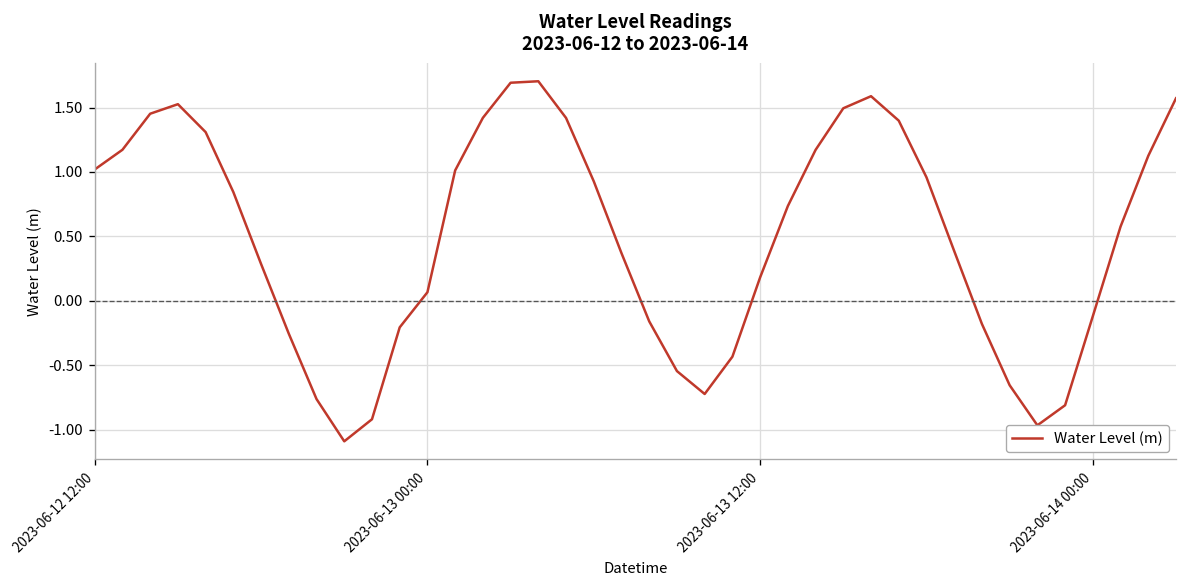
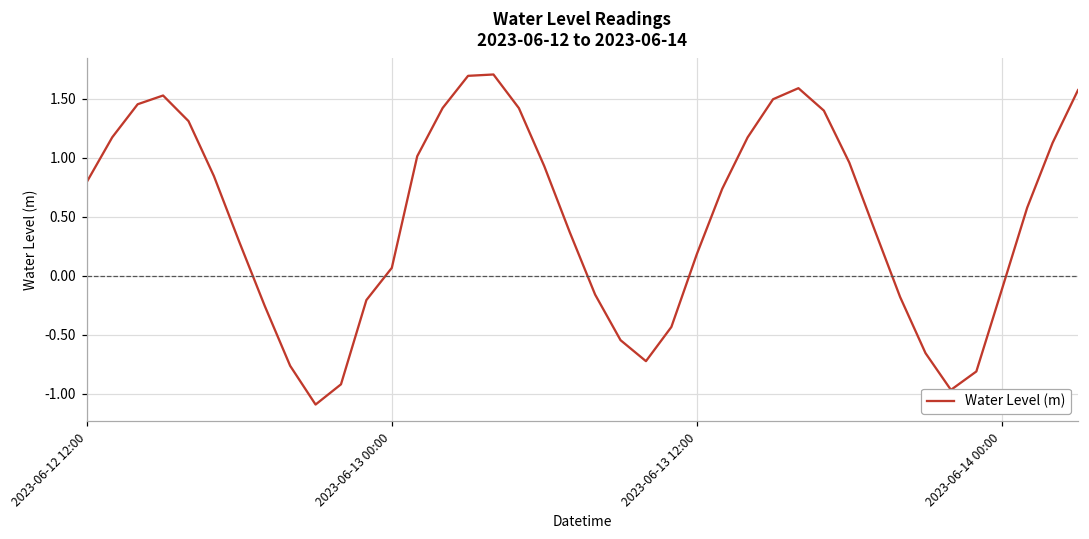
2023-06-12 12:00: 1.02 -> 0.79
